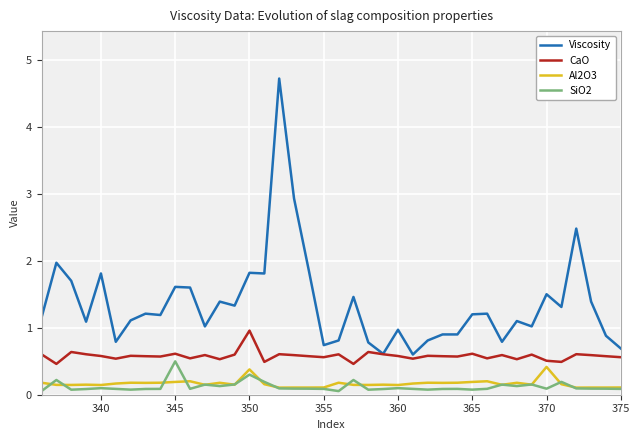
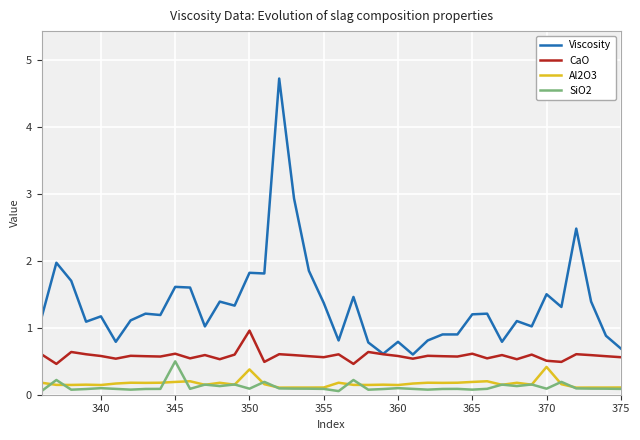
Viscosity, 340: 1.8 -> 1.2
SiO2, 350: 0.3 -> 0.1
Viscosity, 355: 0.7 -> 1.4
Viscosity, 360: 1.0 -> 0.8
